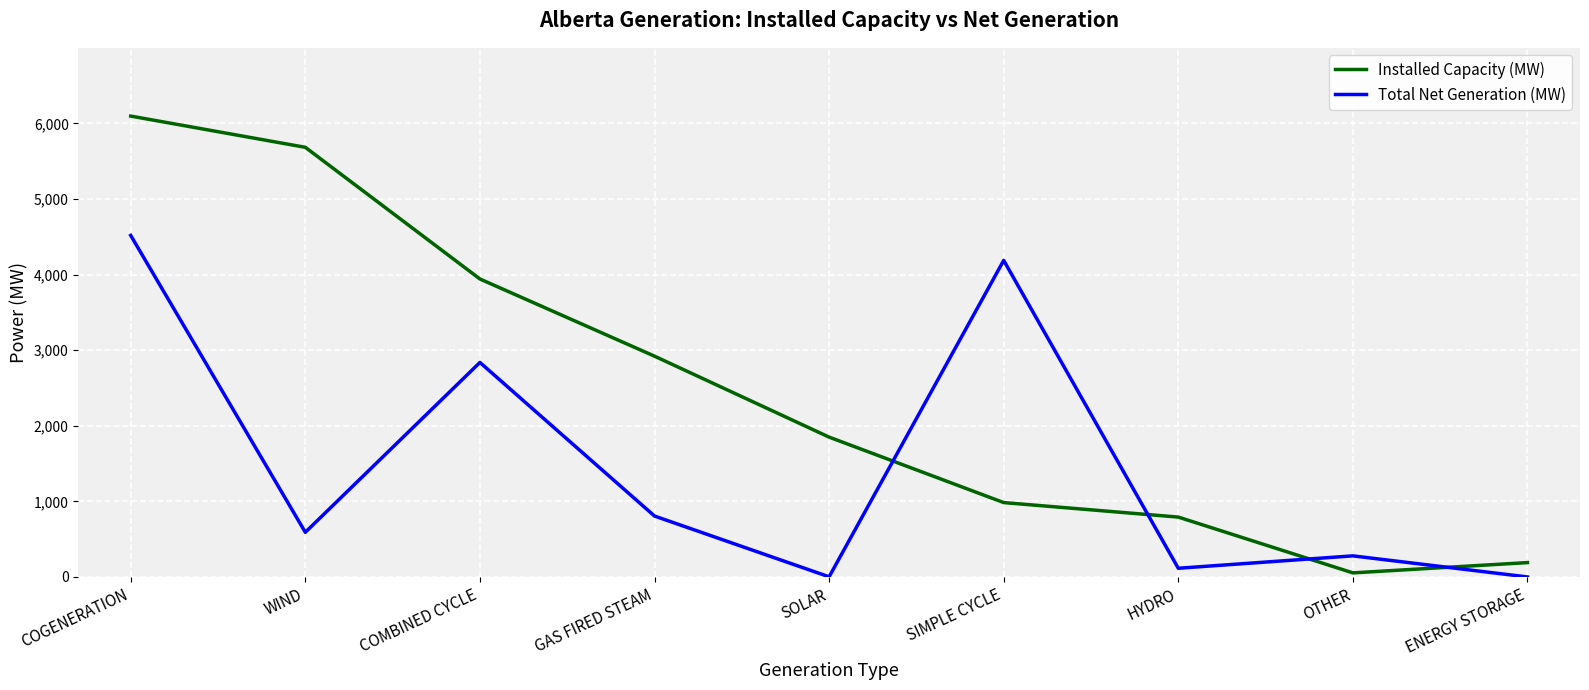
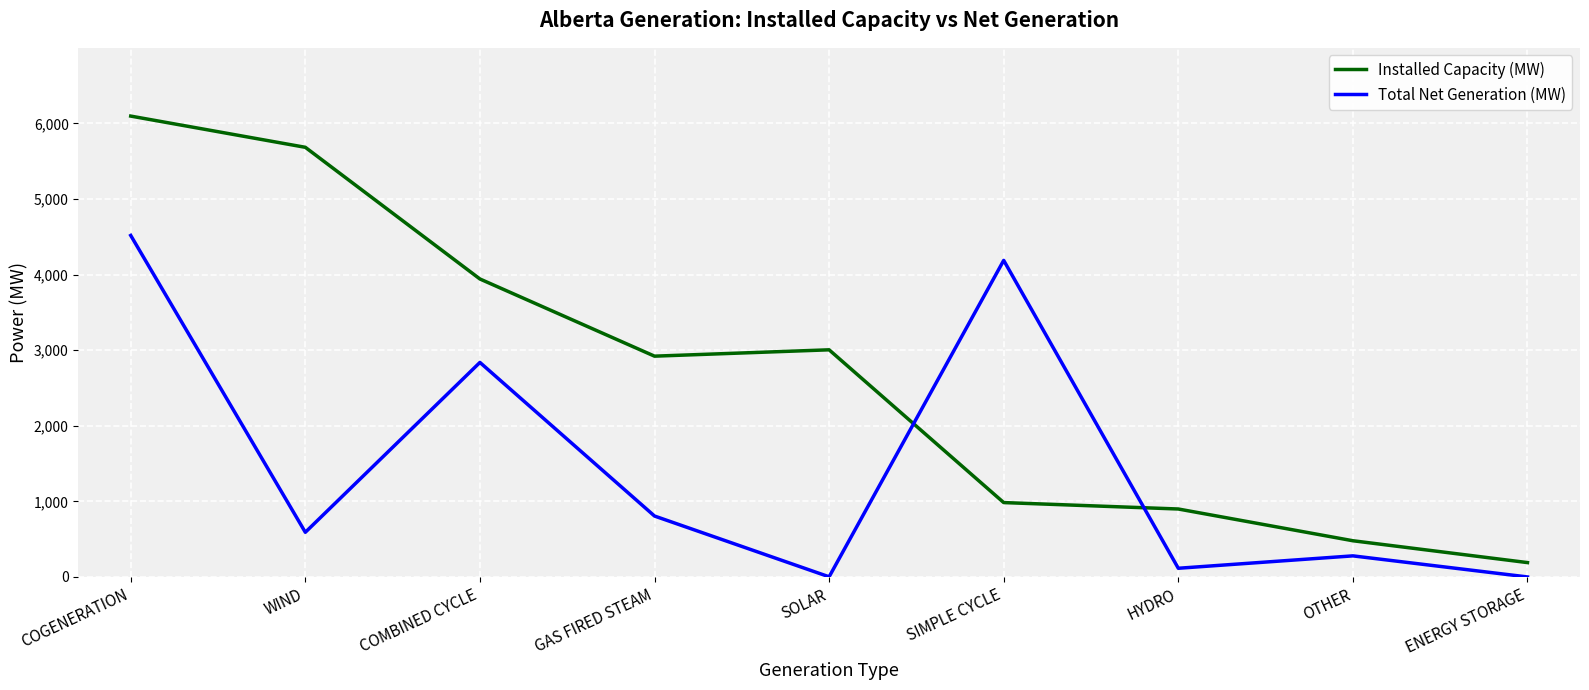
Installed Capacity (MW), SOLAR: 1,900 -> 3,000
Installed Capacity (MW), HYDRO: 800 -> 900
Installed Capacity (MW), OTHER: 100 -> 500
